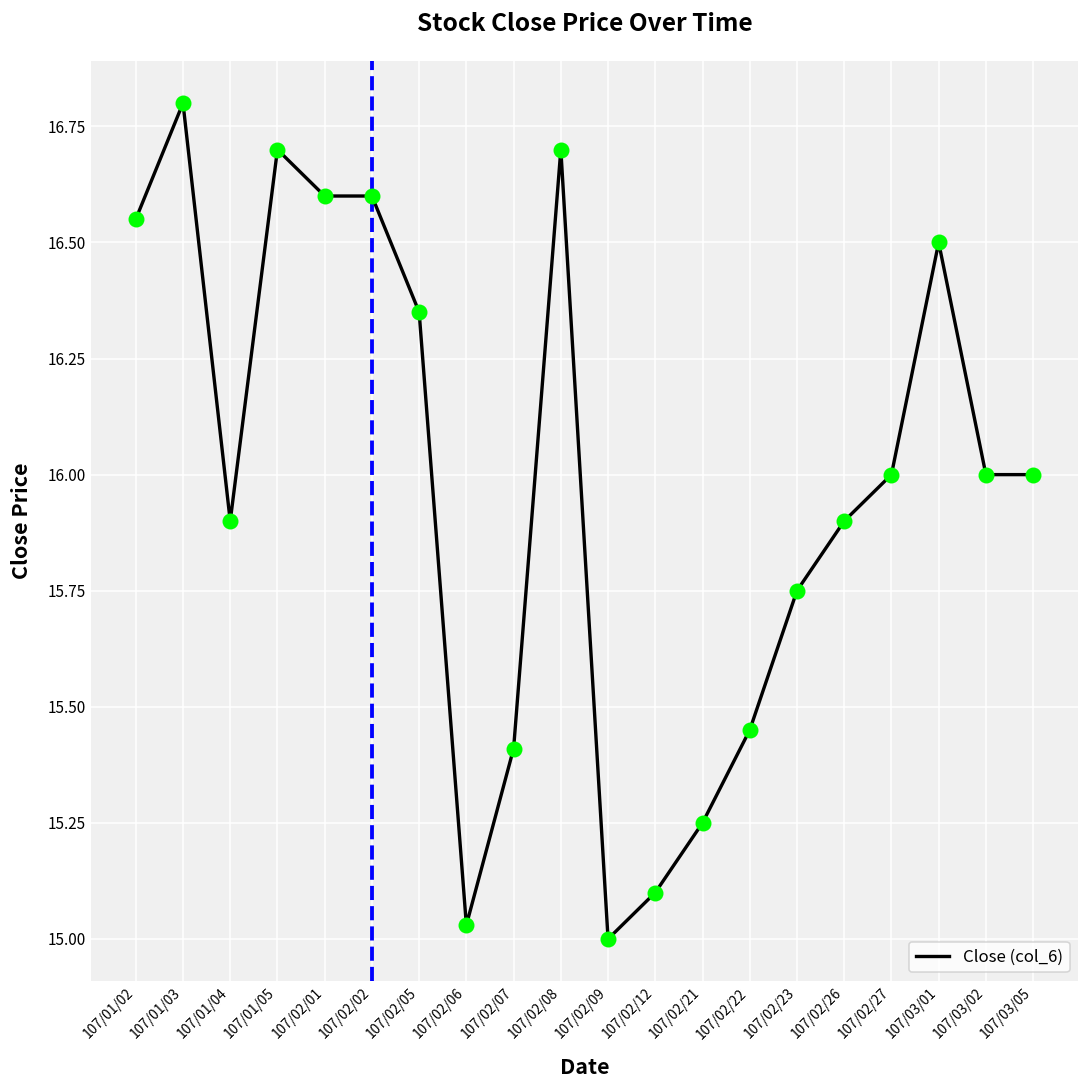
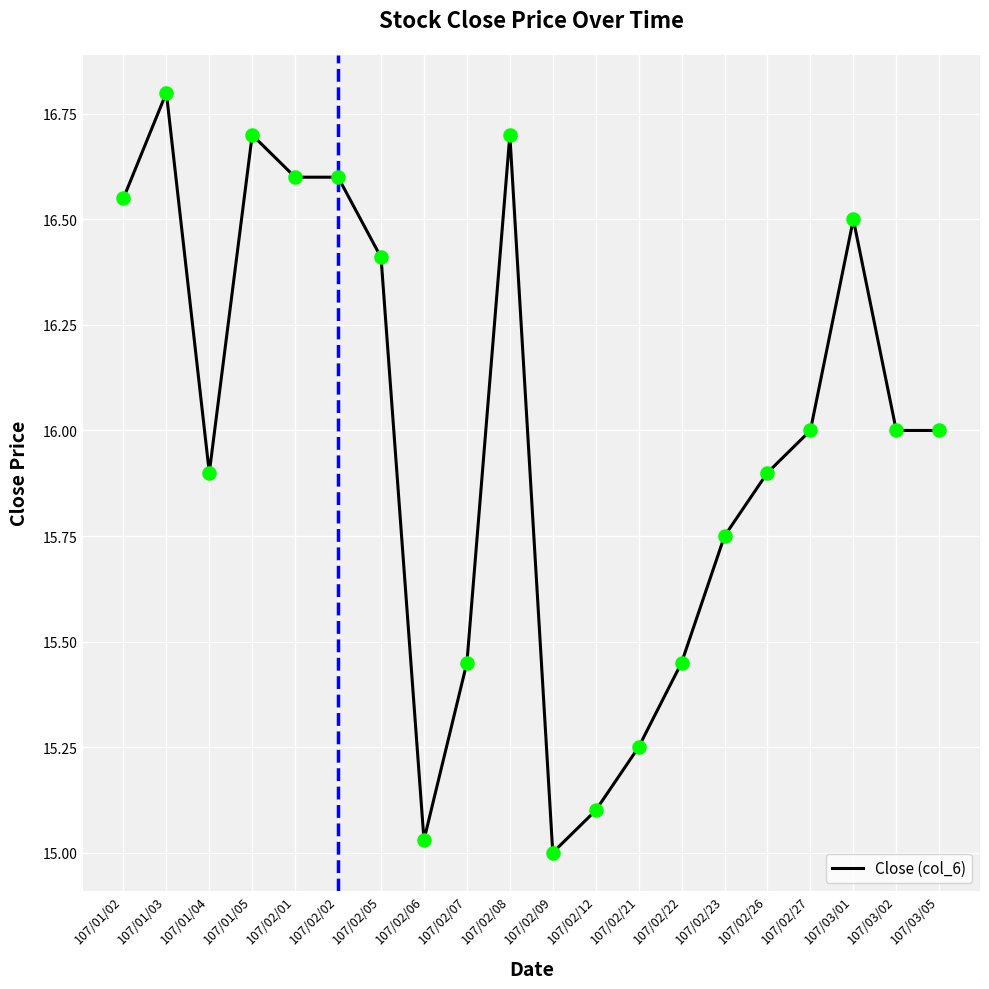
107/02/05: 16.35 -> 16.41
107/02/07: 15.41 -> 15.45
